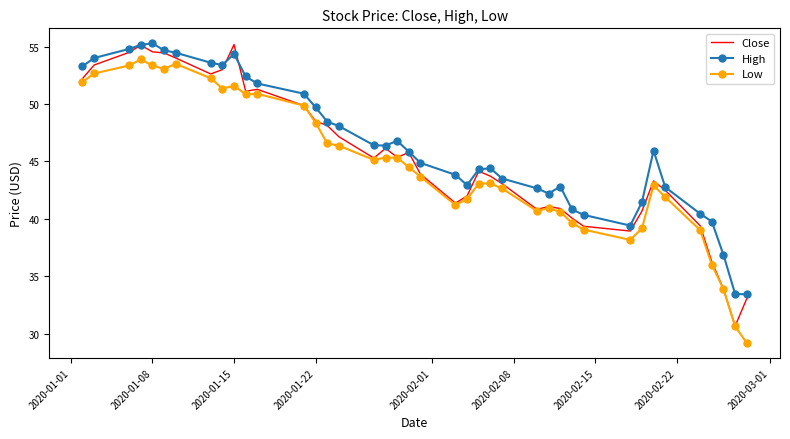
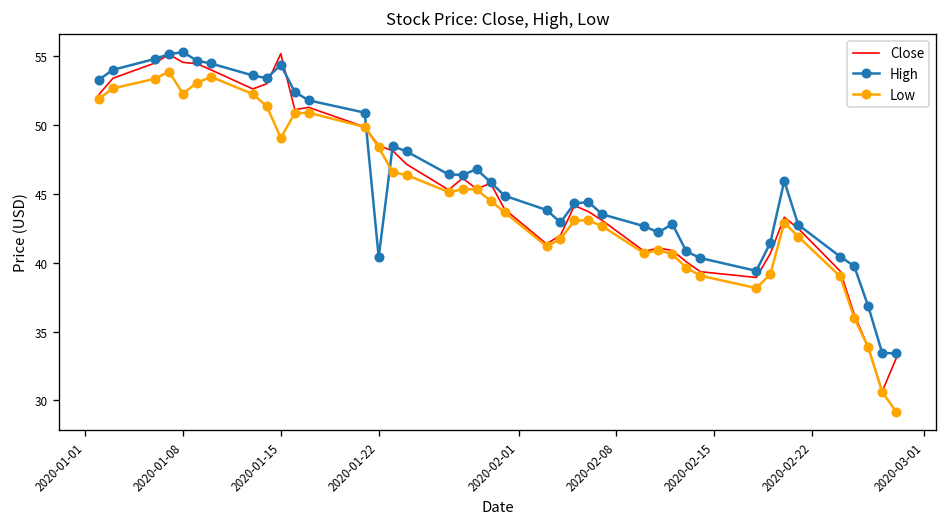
Low, 2020-01-08: 53.4 -> 52.3
Low, 2020-01-15: 51.6 -> 49.1
High, 2020-01-22: 49.7 -> 40.4
